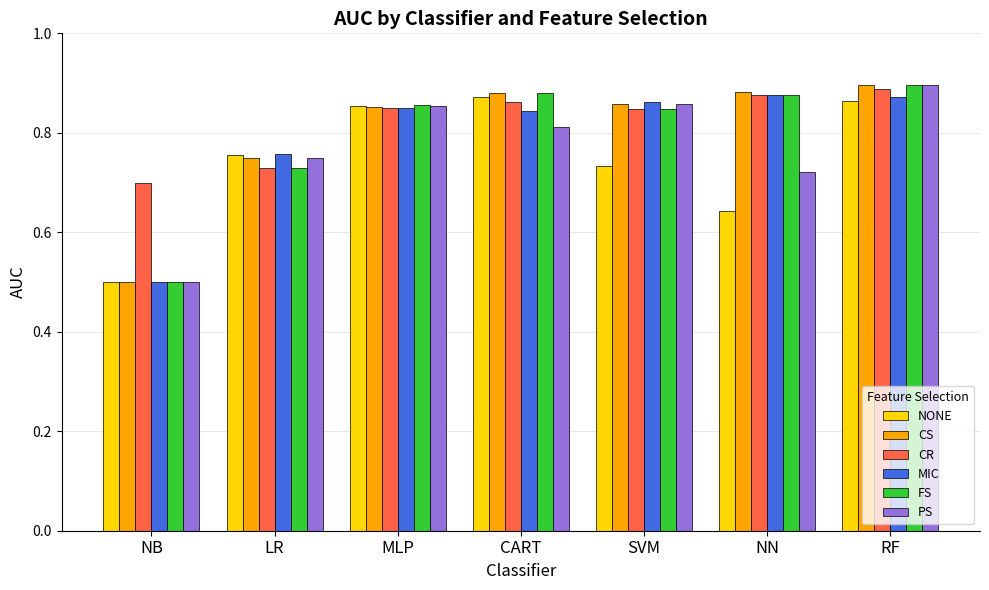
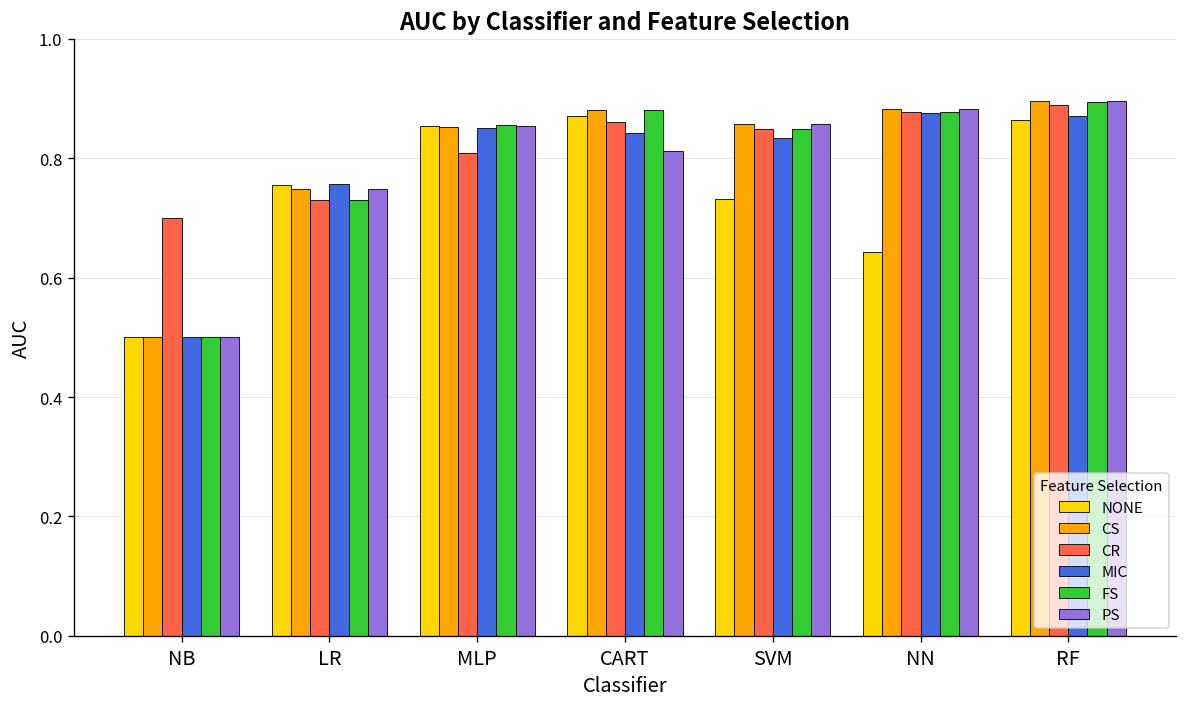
CR, MLP: 0.85 -> 0.81
MIC, SVM: 0.86 -> 0.83
PS, NN: 0.72 -> 0.88
